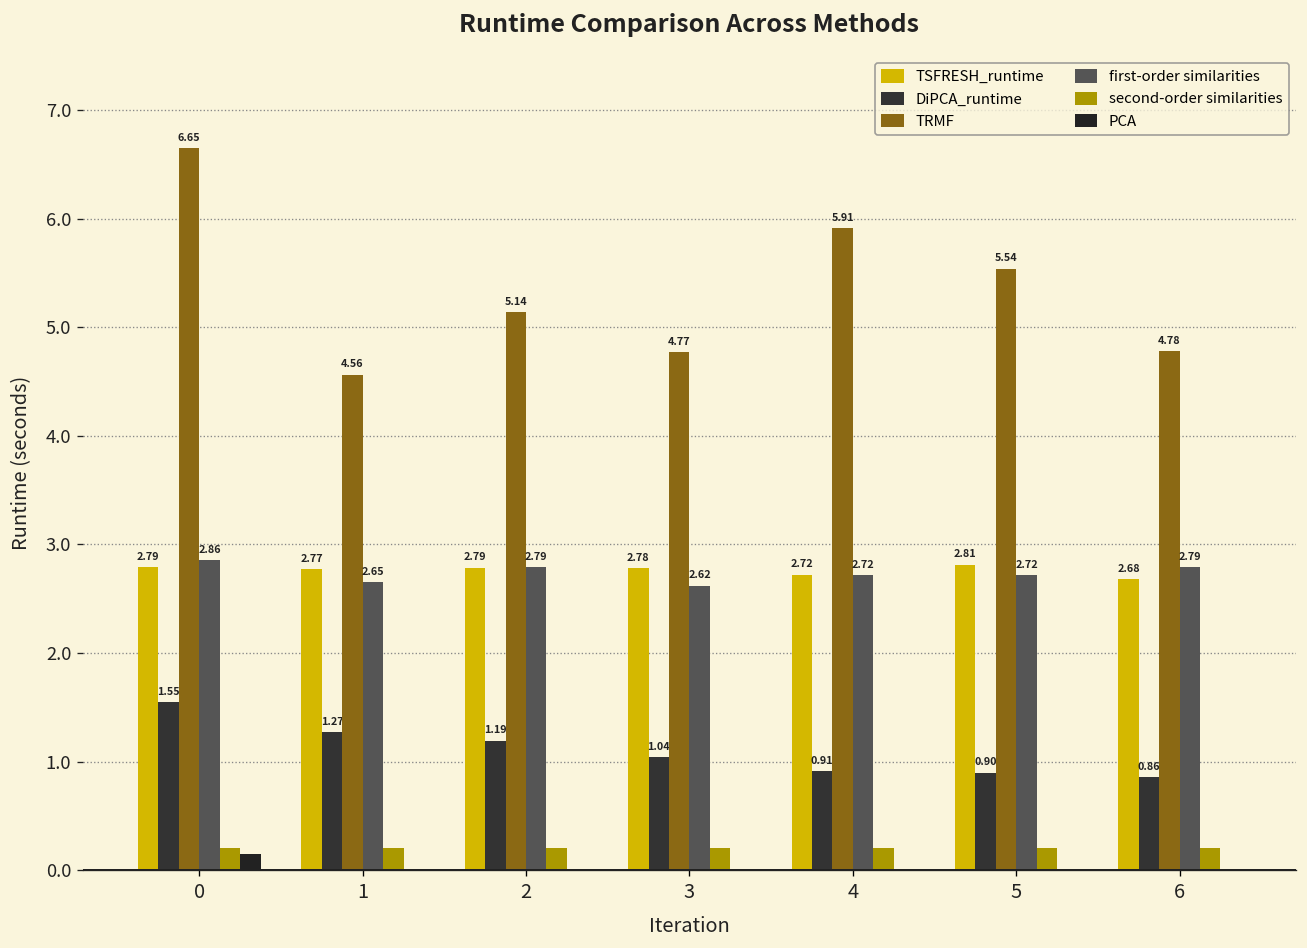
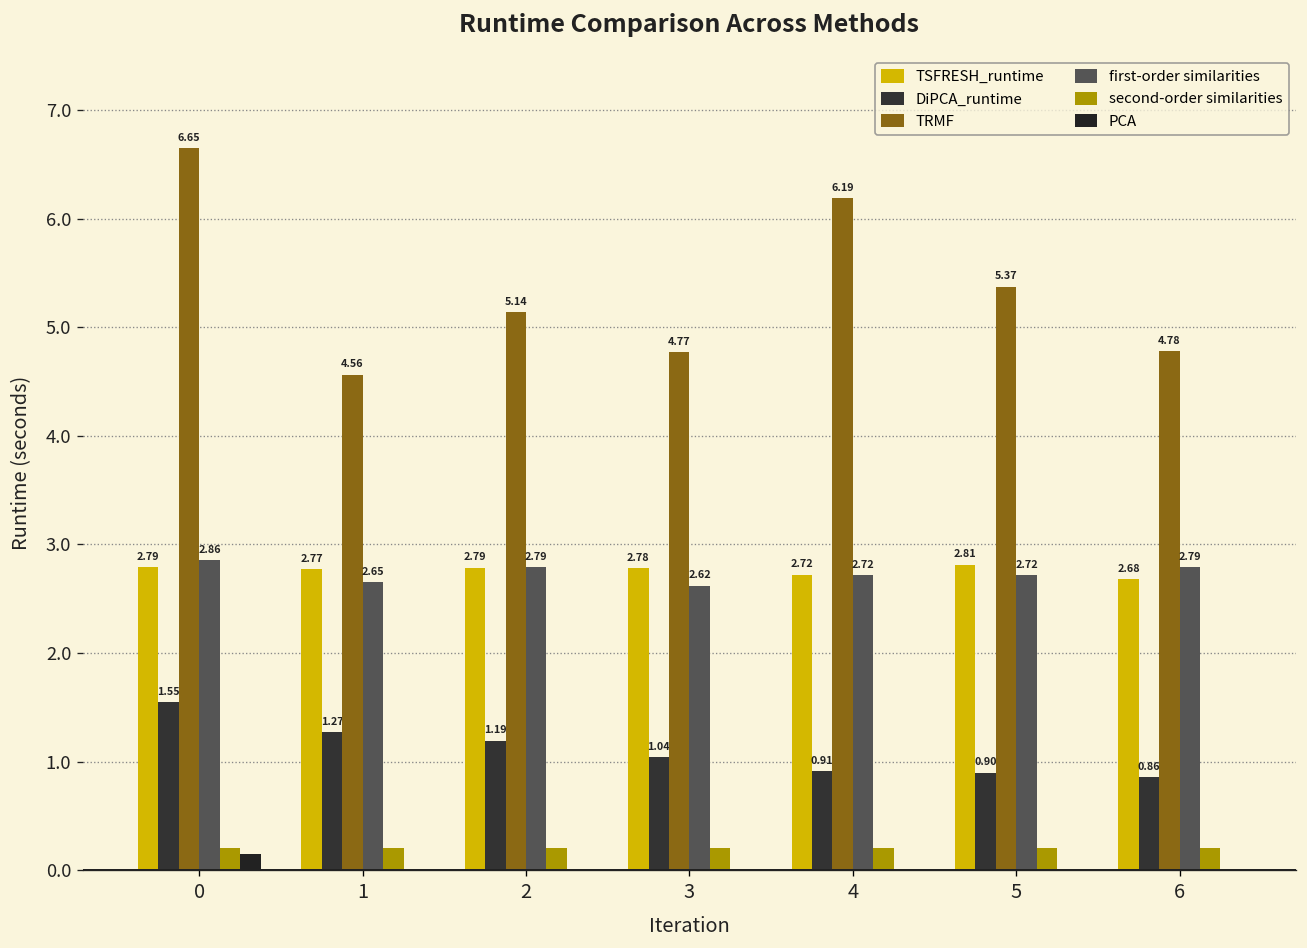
TRMF, 4: 5.91 -> 6.19
TRMF, 5: 5.54 -> 5.37
